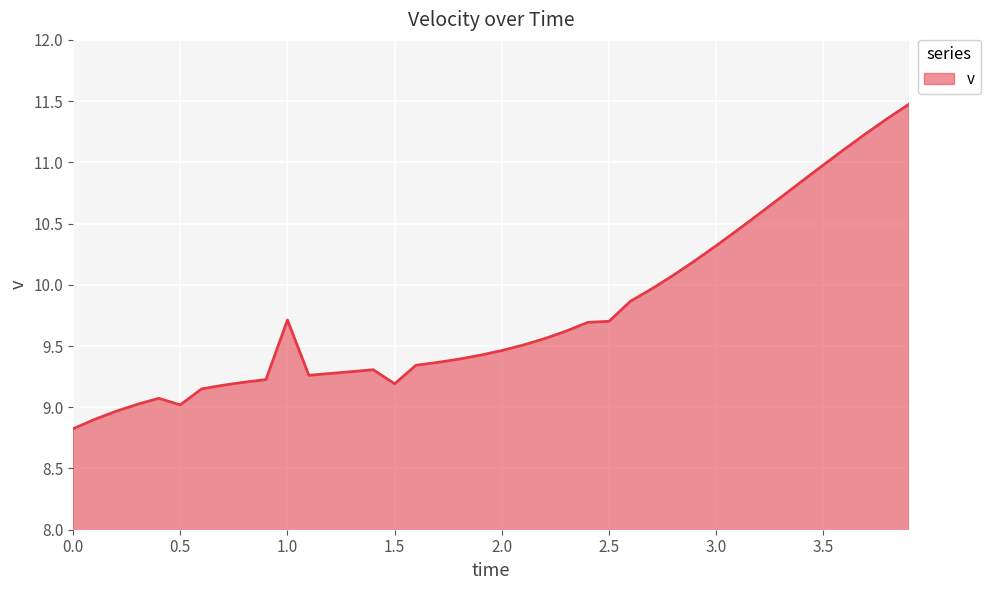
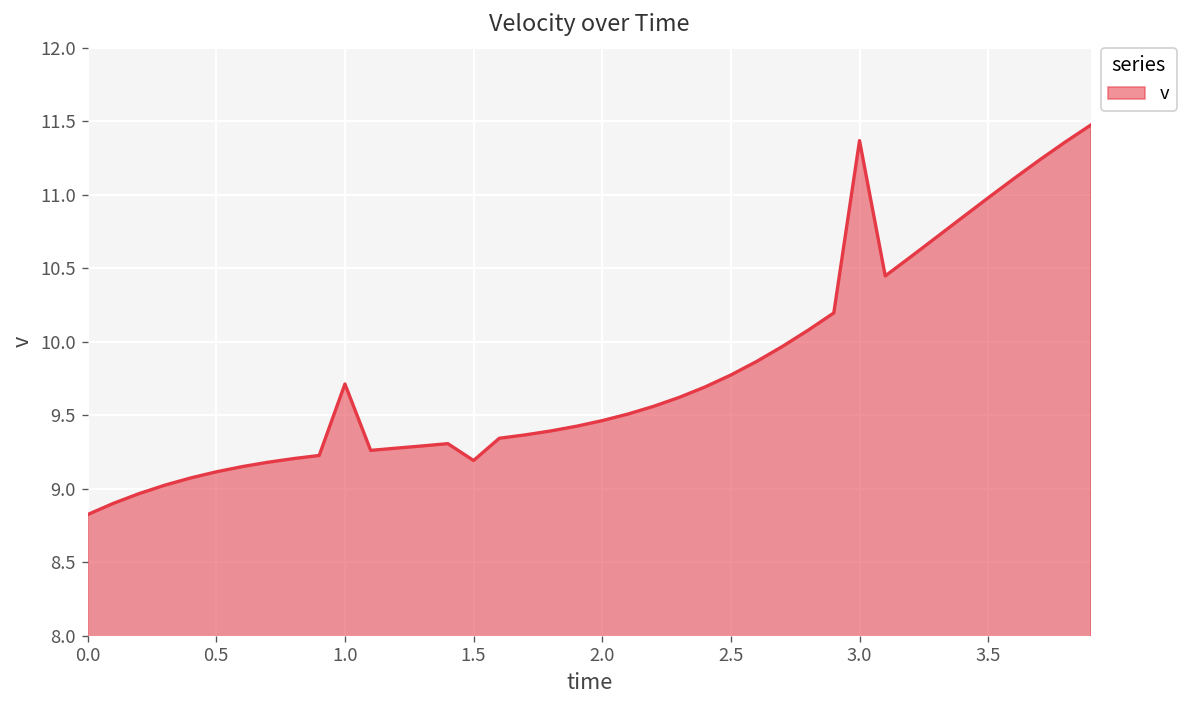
0.5: 9.02 -> 9.11
2.5: 9.70 -> 9.77
3.0: 10.32 -> 11.37
